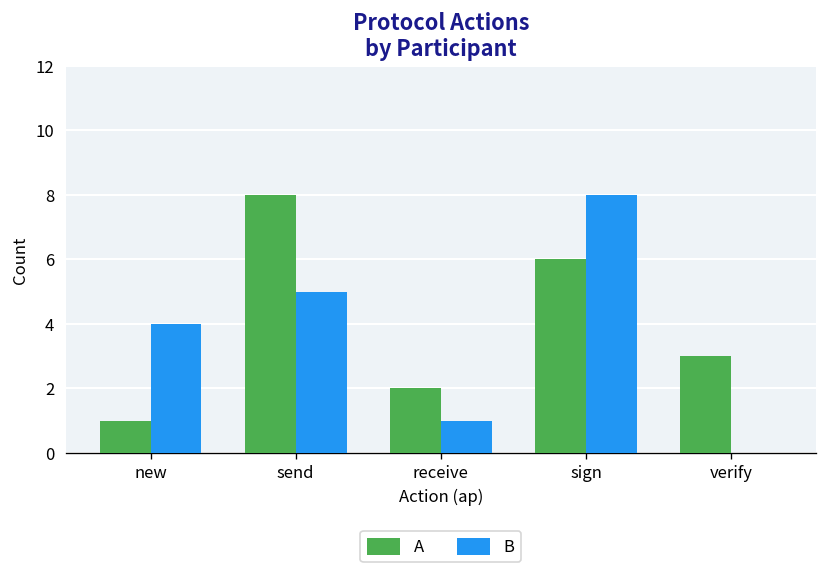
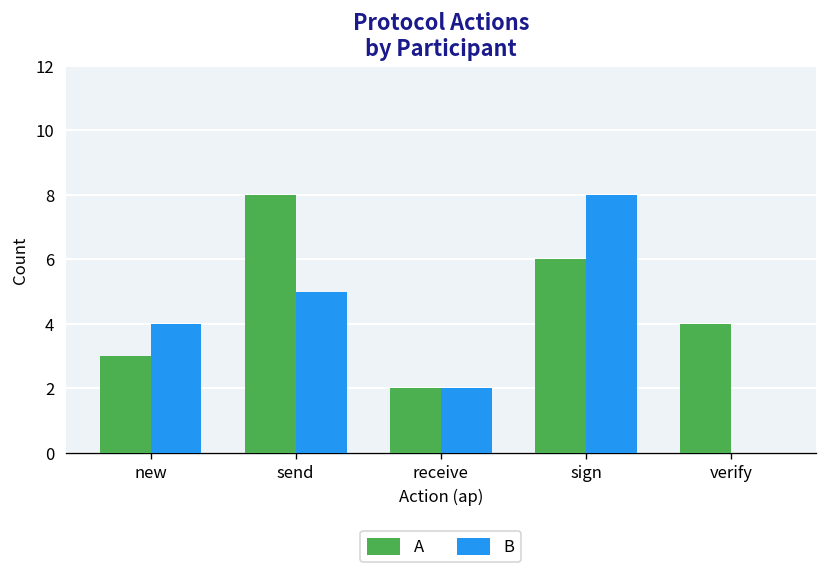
A, new: 1 -> 3
B, receive: 1 -> 2
A, verify: 3 -> 4
